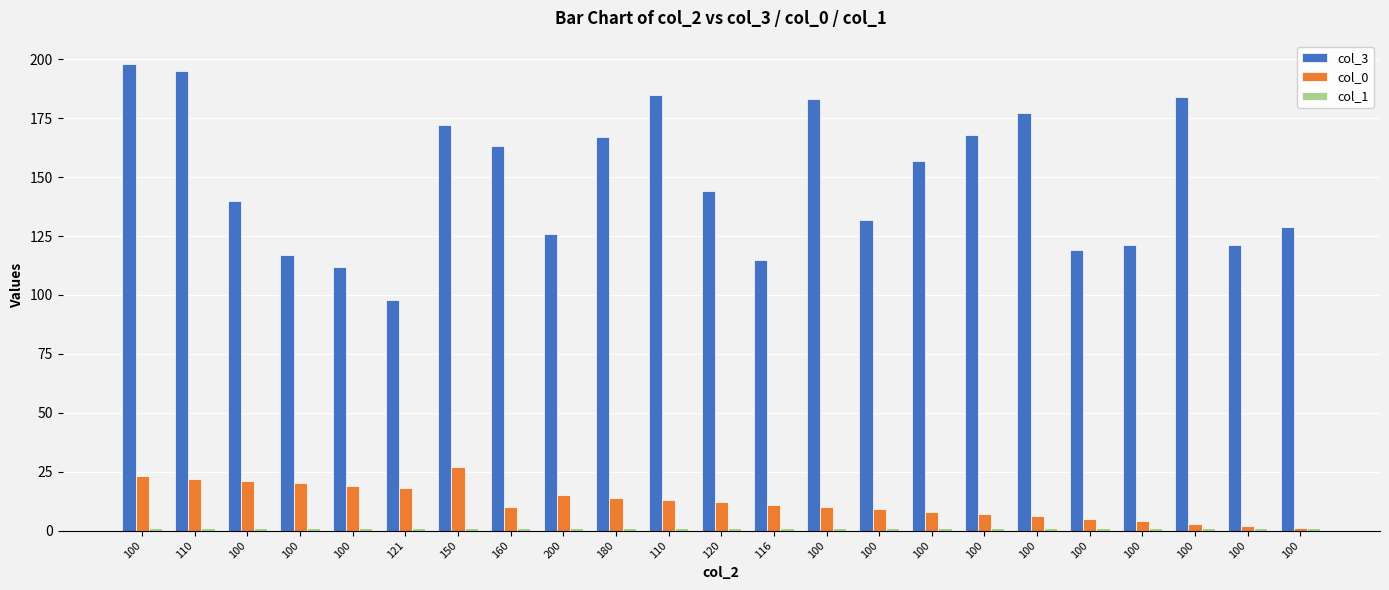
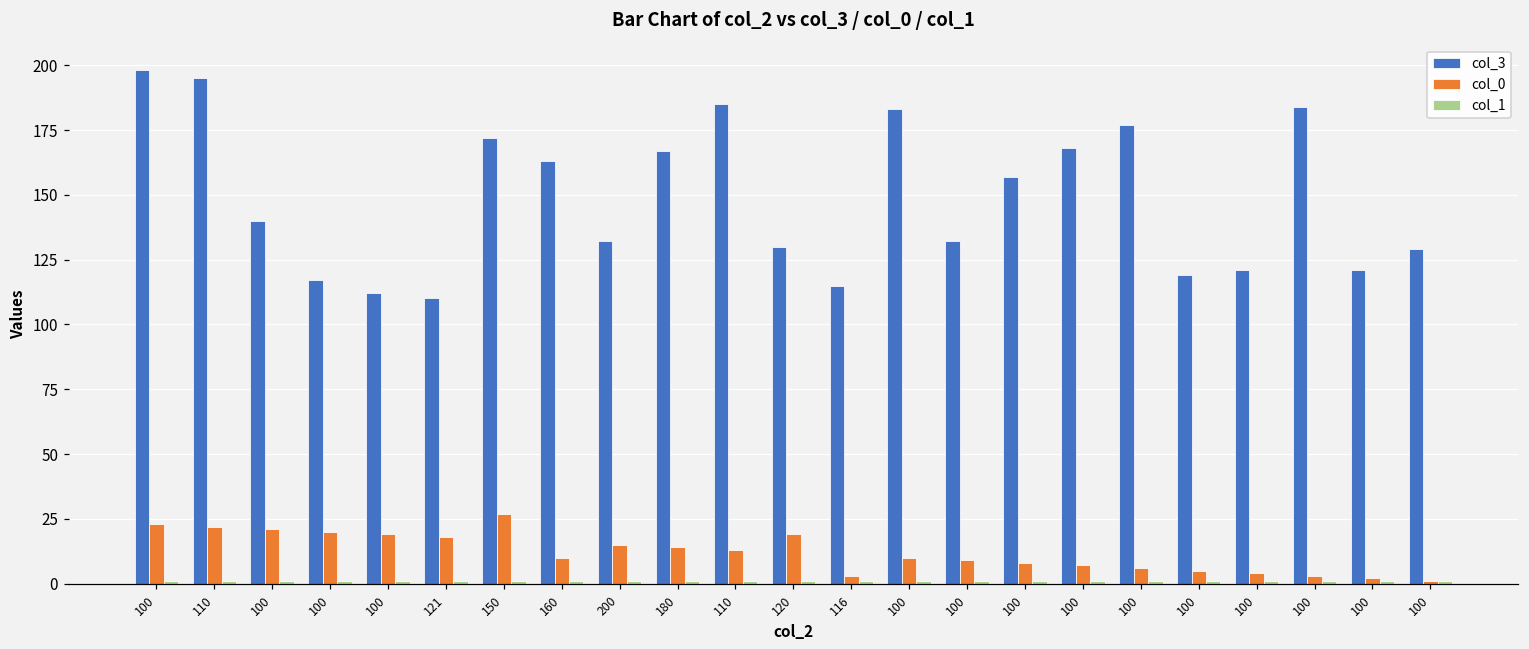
col_3, 121: 98 -> 110
col_3, 200: 126 -> 132
col_3, 120: 144 -> 130
col_0, 120: 12 -> 19
col_0, 116: 11 -> 3
